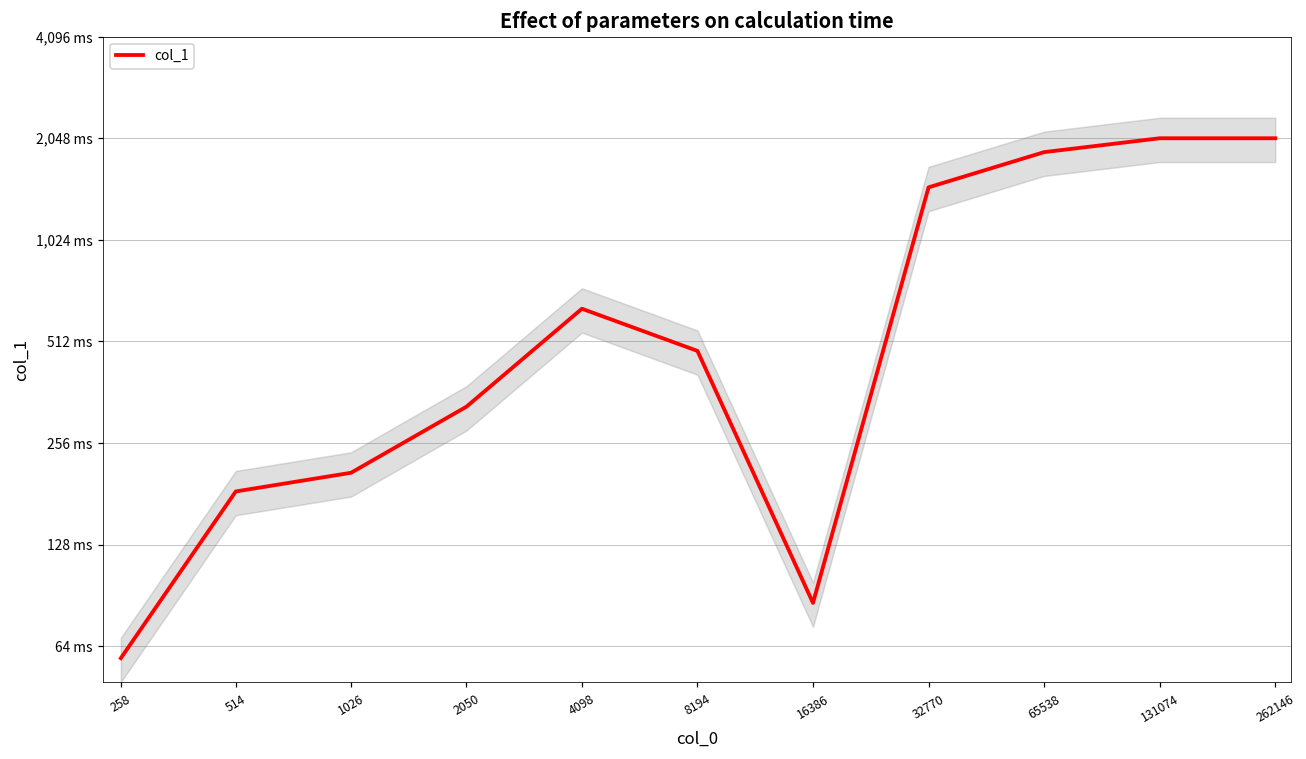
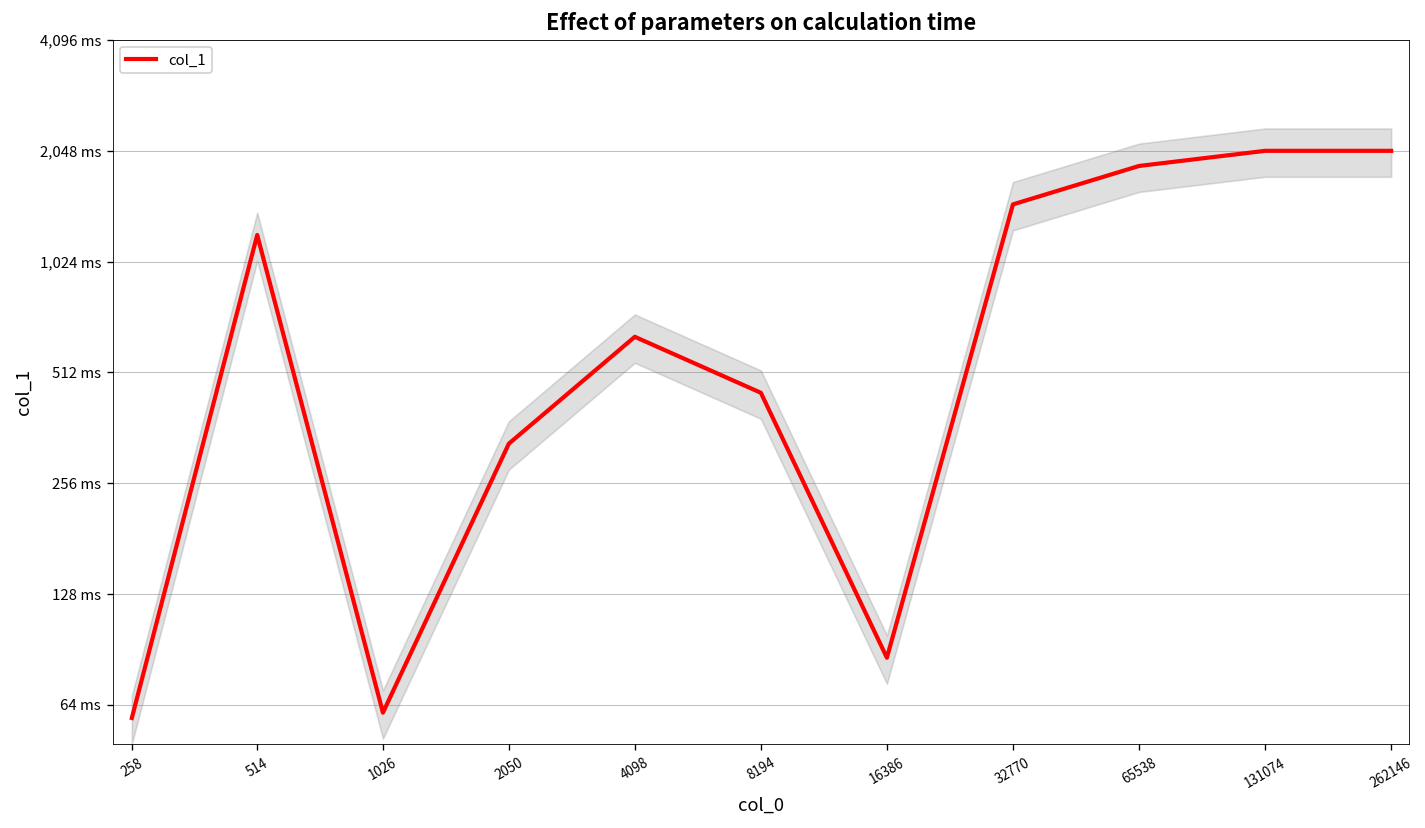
col_1, 514: 180 ms -> 1,210 ms
col_1, 1026: 210 ms -> 61 ms
col_1, 8194: 480 ms -> 450 ms
